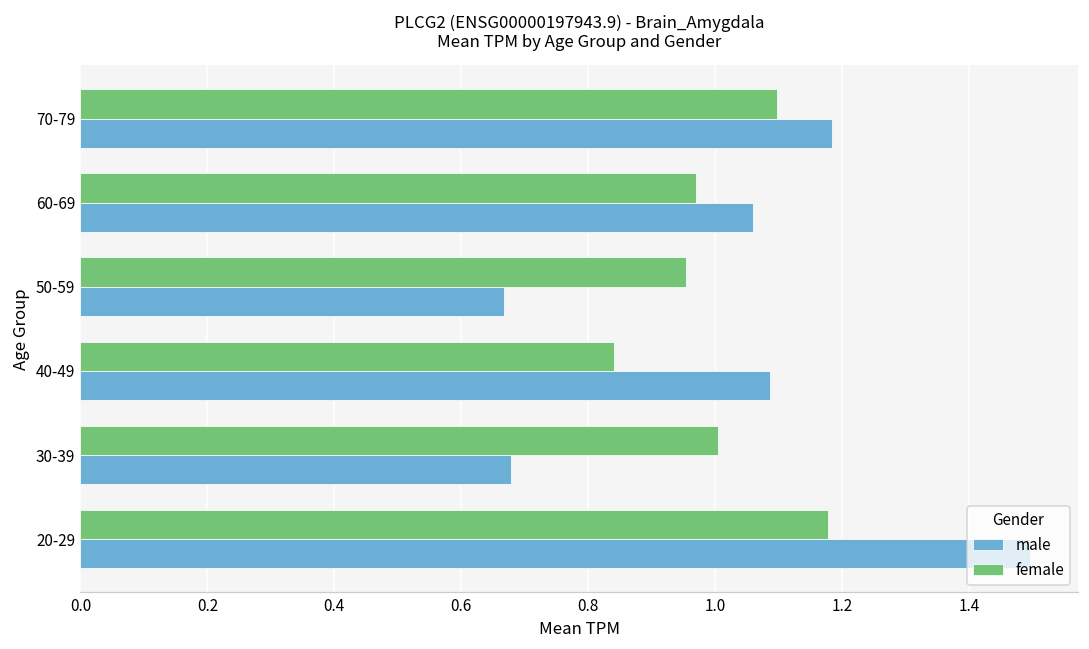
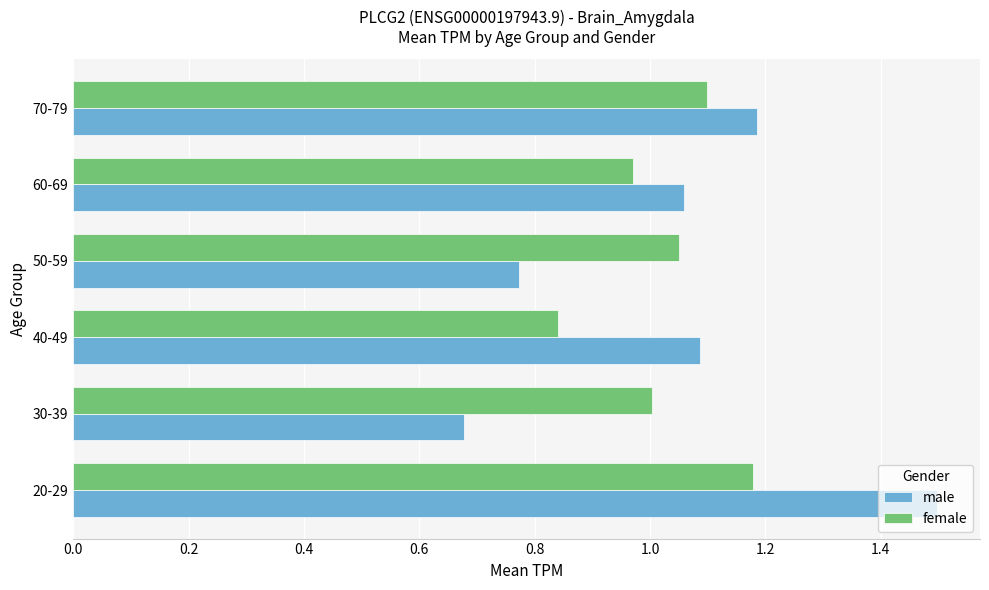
female, 50-59: 0.95 -> 1.05
male, 50-59: 0.67 -> 0.77
